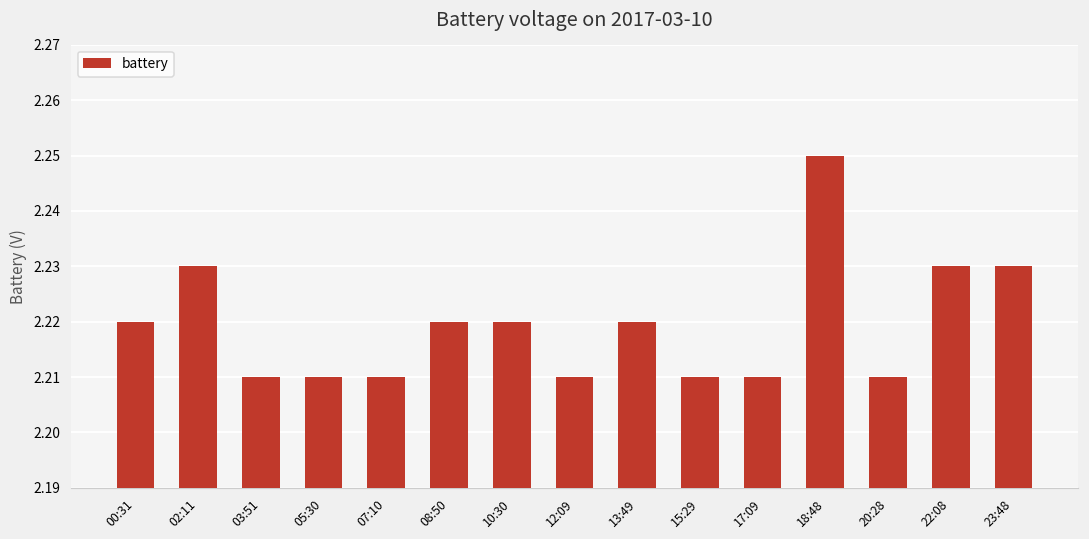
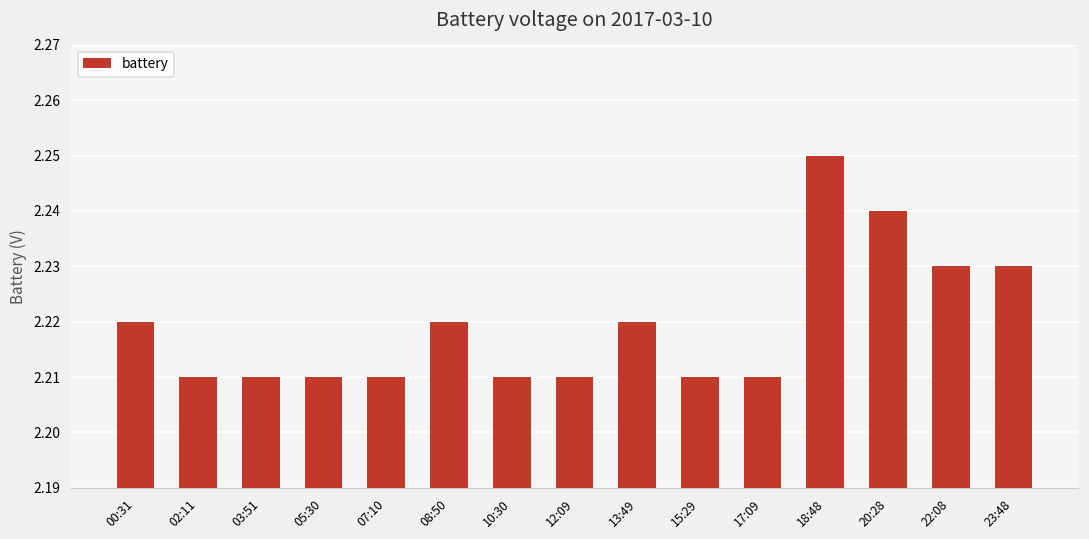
02:11: 2.23 -> 2.21
10:30: 2.22 -> 2.21
20:28: 2.21 -> 2.24
